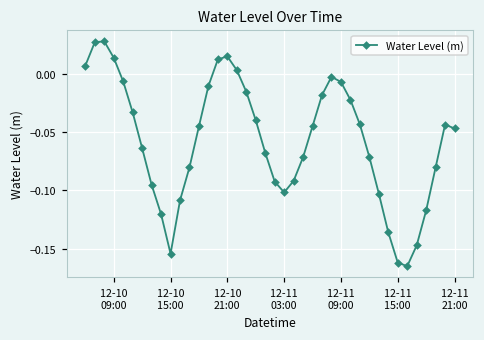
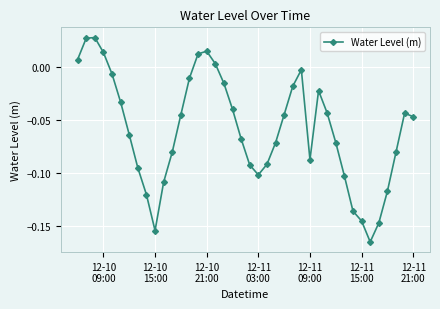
12-11 09:00: -0.007 -> -0.087
12-11 15:00: -0.162 -> -0.145
